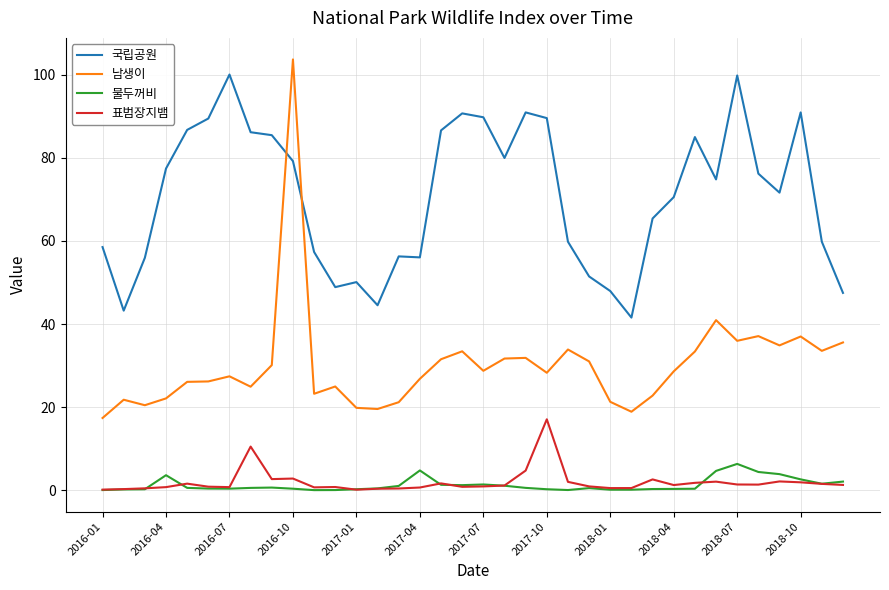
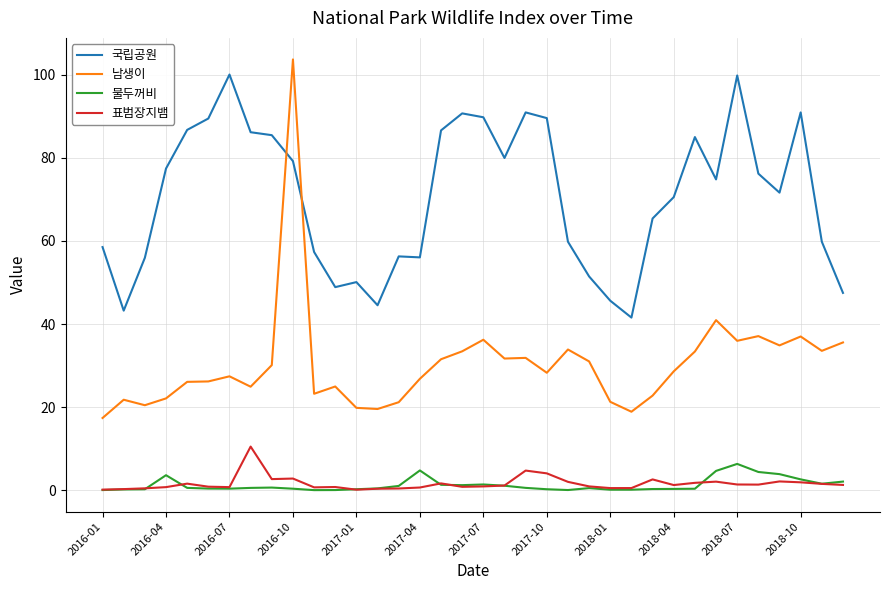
남생이, 2017-07: 29 -> 36
표범장지뱀, 2017-10: 17 -> 4
국립공원, 2018-01: 48 -> 46
